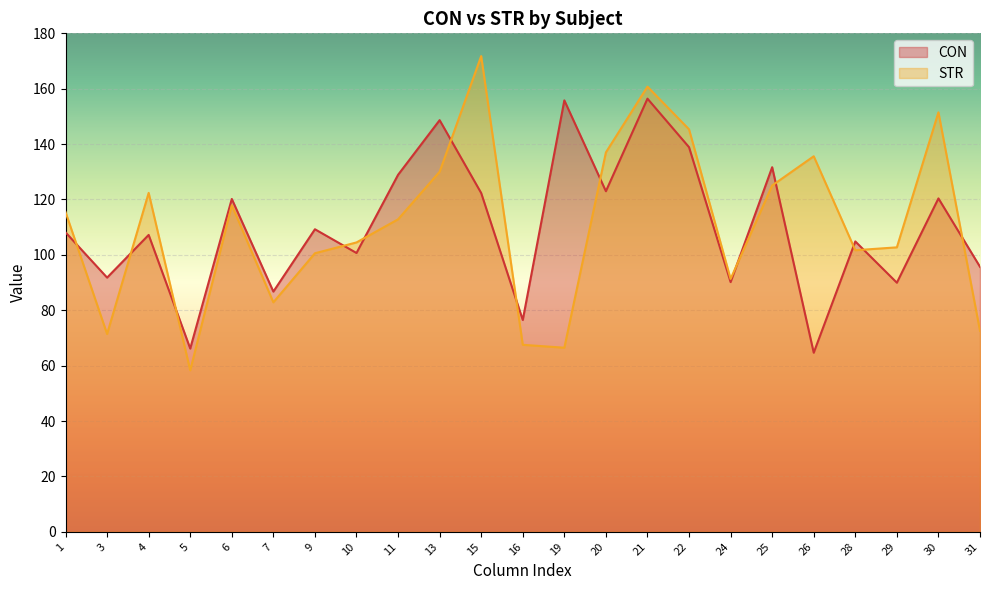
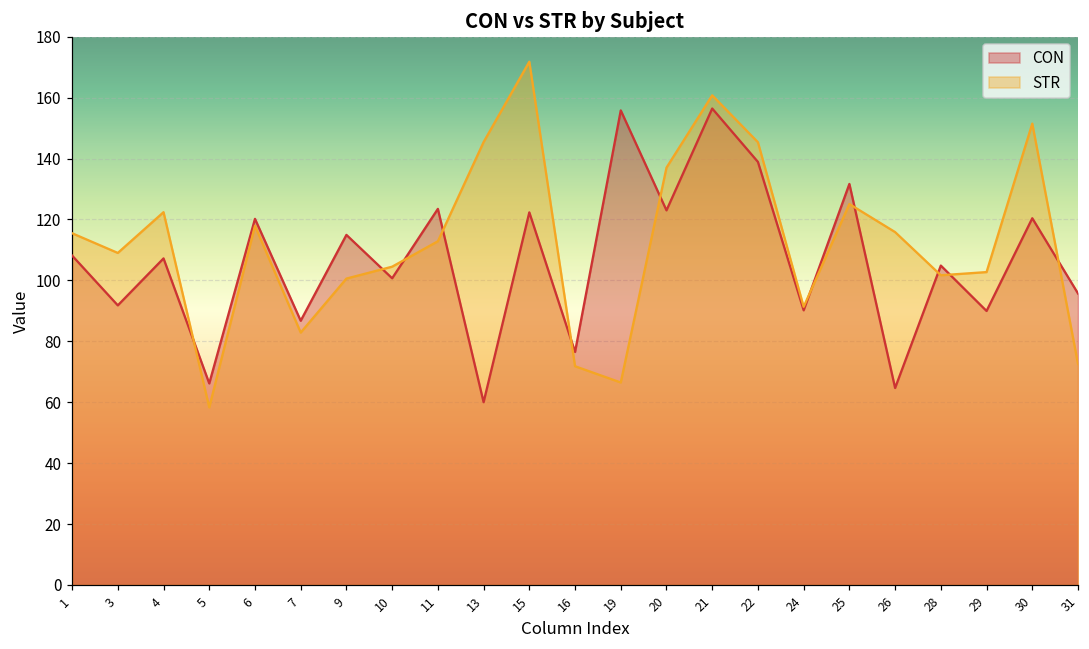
STR, 3: 71 -> 109
CON, 9: 109 -> 115
CON, 11: 129 -> 123
CON, 13: 149 -> 60
STR, 13: 130 -> 145
STR, 16: 68 -> 72
STR, 26: 136 -> 116
